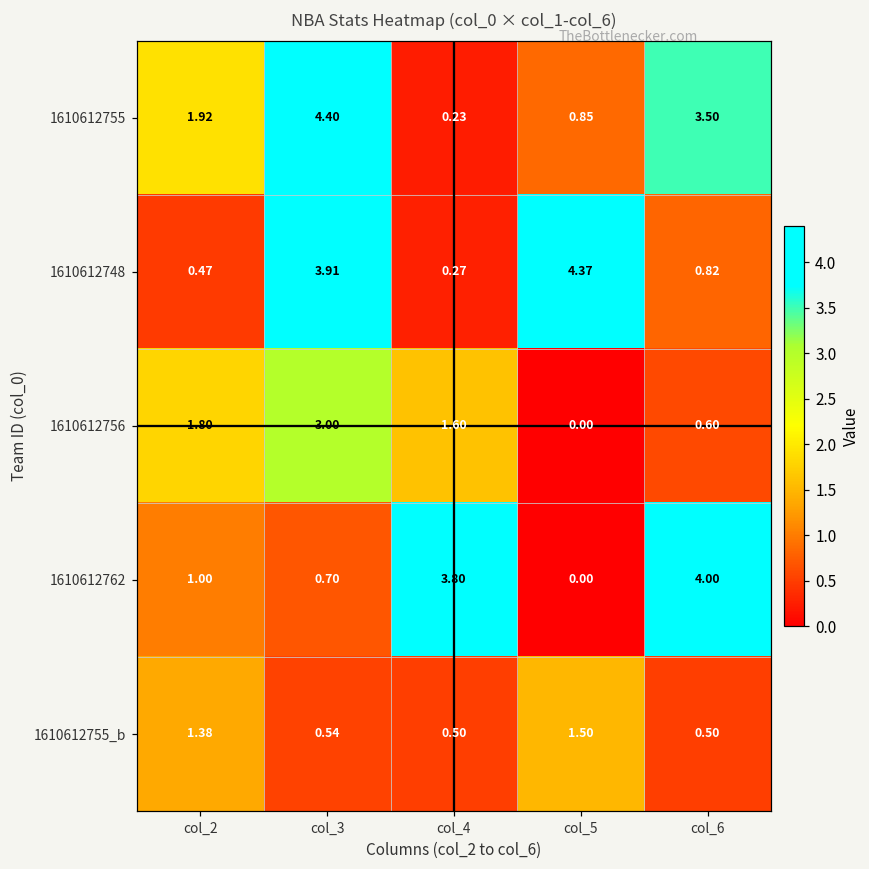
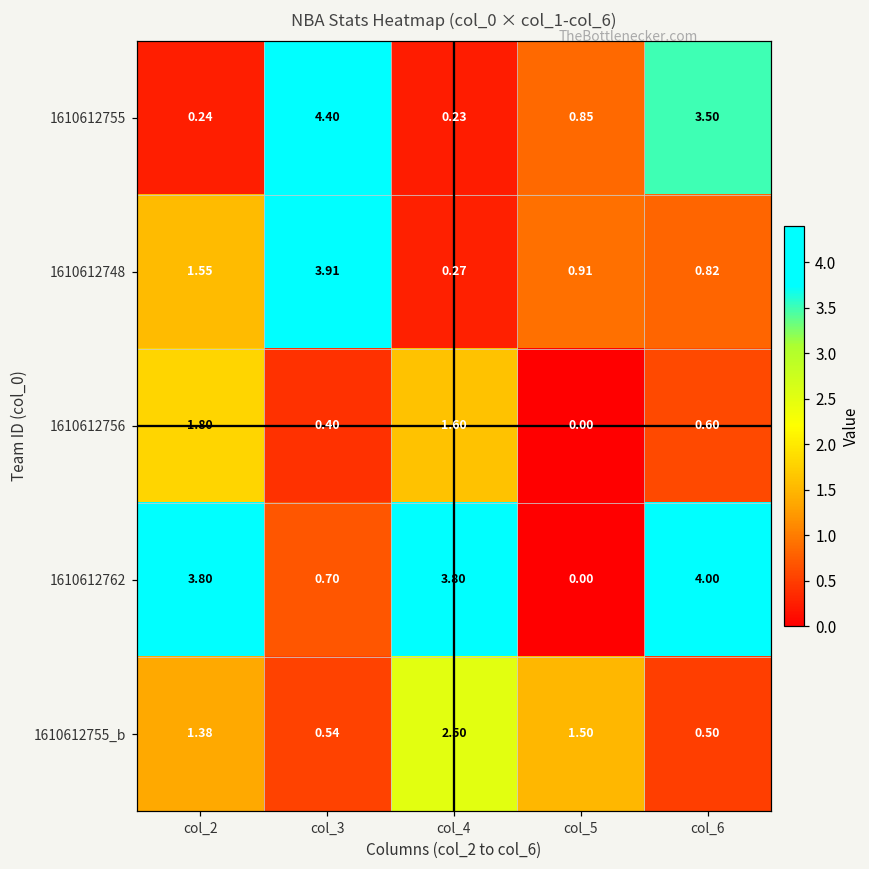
1610612755, col_2: 1.92 -> 0.24
1610612748, col_2: 0.47 -> 1.55
1610612748, col_5: 4.37 -> 0.91
1610612756, col_3: 3.00 -> 0.40
1610612762, col_2: 1.00 -> 3.80
1610612755_b, col_4: 0.50 -> 2.50
